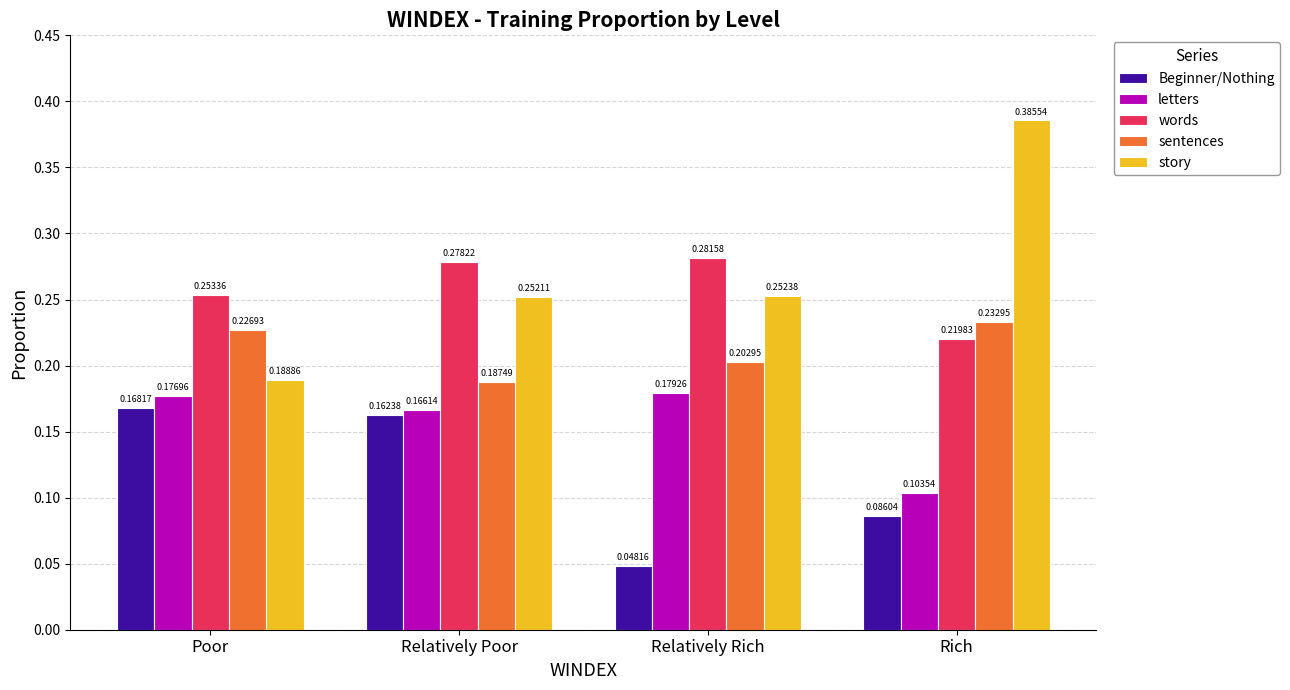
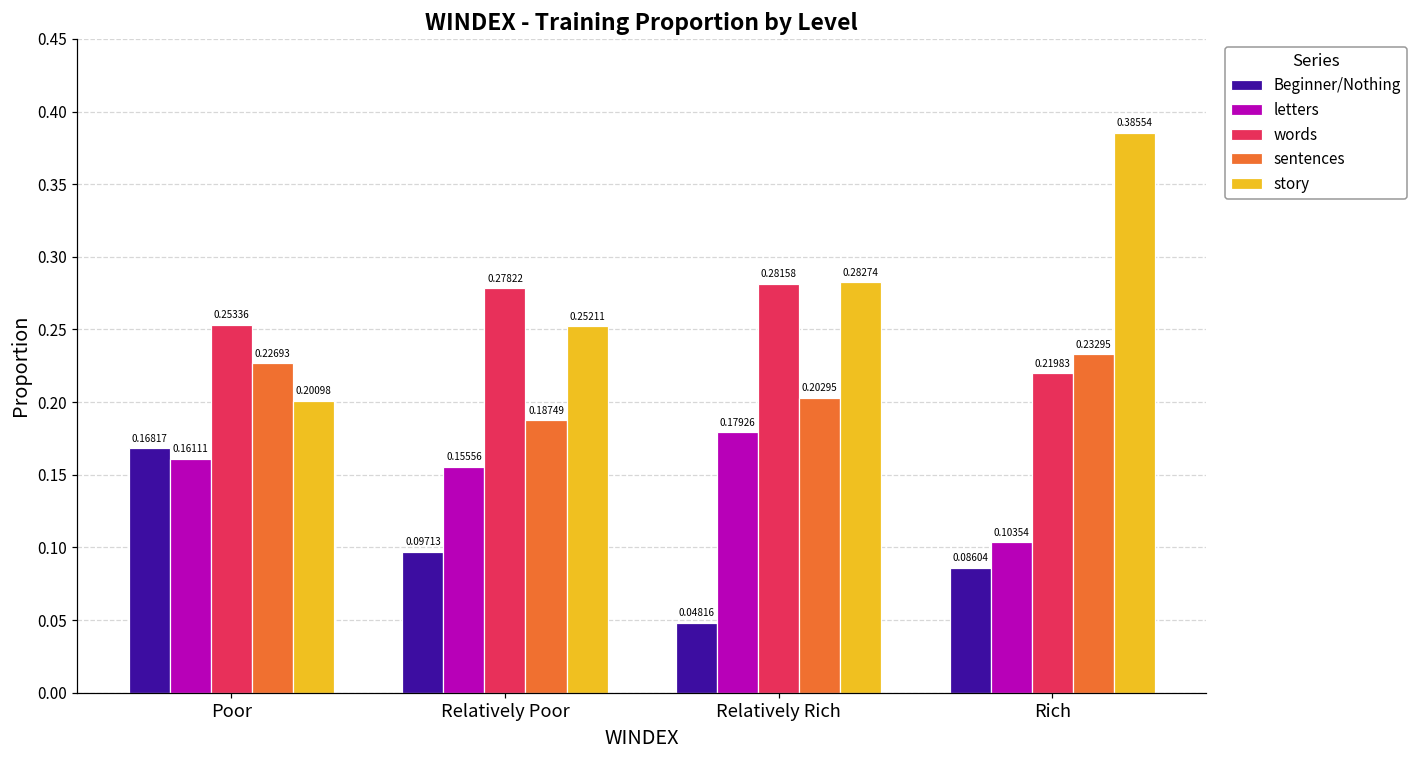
letters, Poor: 0.17696 -> 0.16111
story, Poor: 0.18886 -> 0.20098
Beginner/Nothing, Relatively Poor: 0.16238 -> 0.09713
letters, Relatively Poor: 0.16614 -> 0.15556
story, Relatively Rich: 0.25238 -> 0.28274
